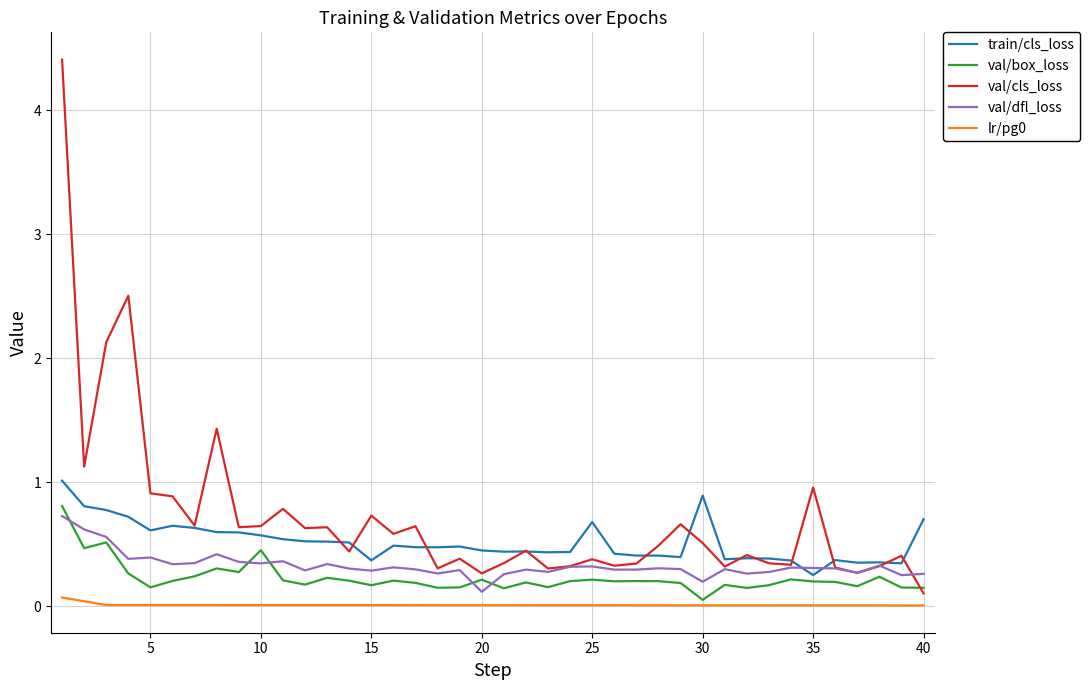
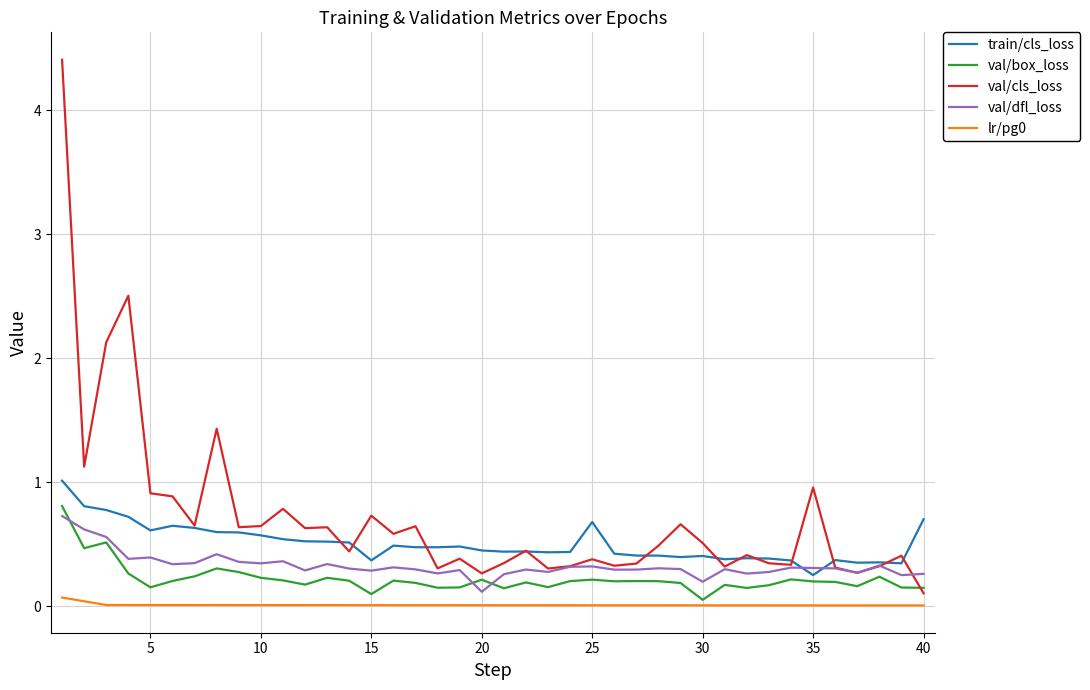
val/box_loss, 10: 0.45 -> 0.23
val/box_loss, 15: 0.17 -> 0.10
train/cls_loss, 30: 0.89 -> 0.41
